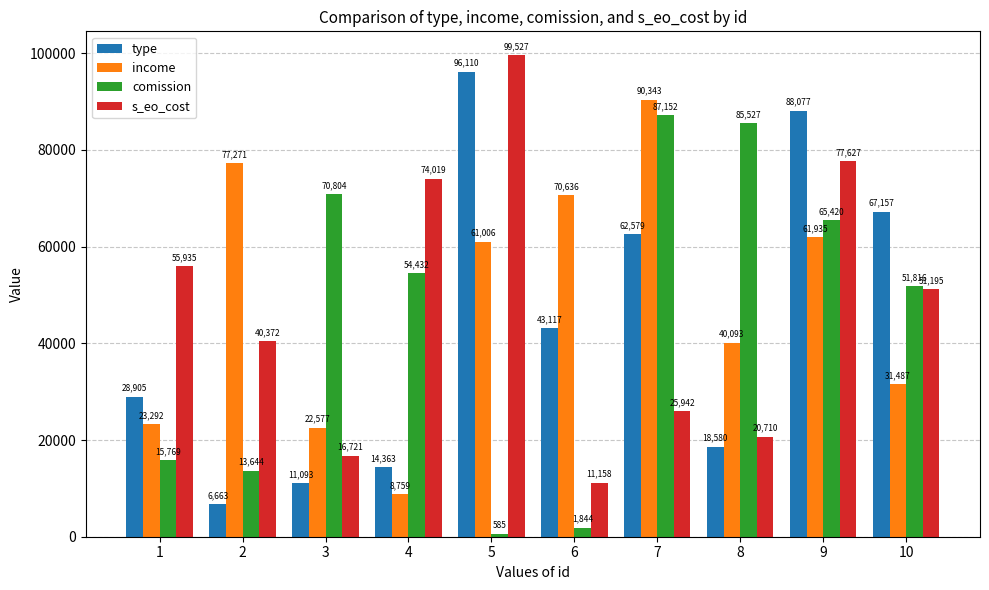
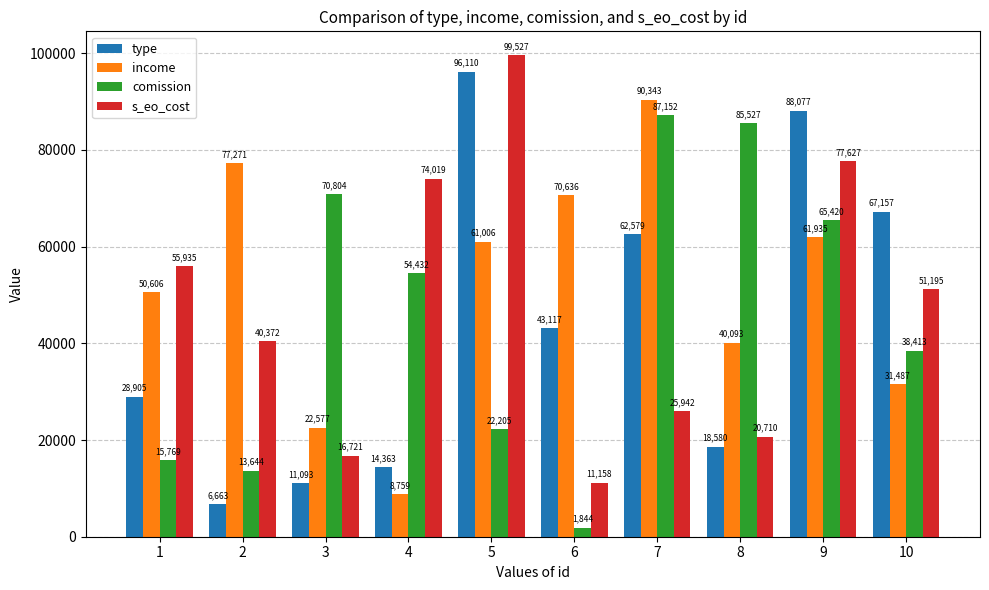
income, 1: 23,292 -> 50,606
comission, 5: 585 -> 22,205
comission, 10: 51,816 -> 38,413
